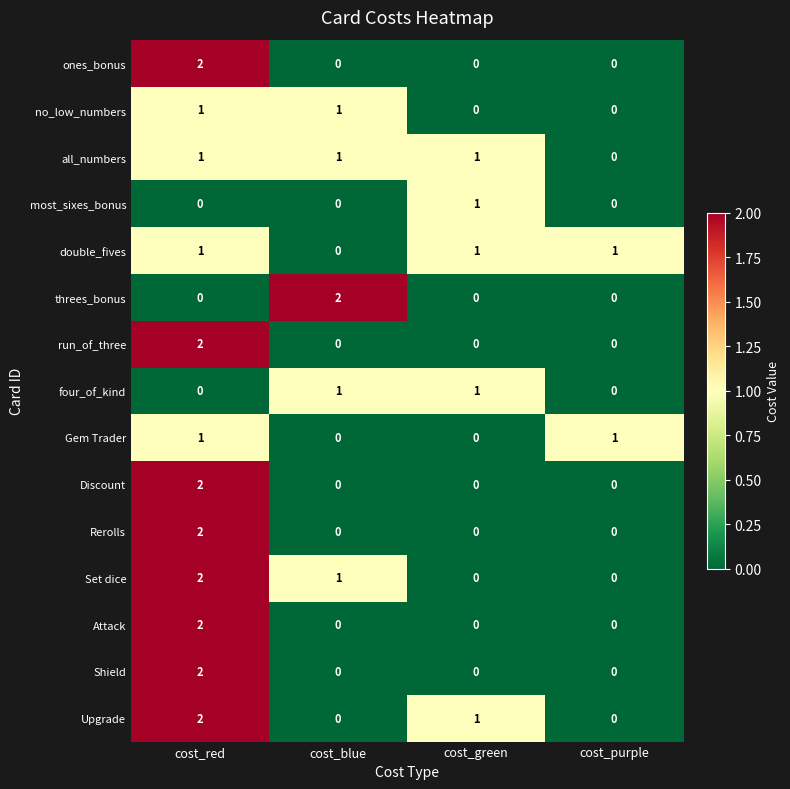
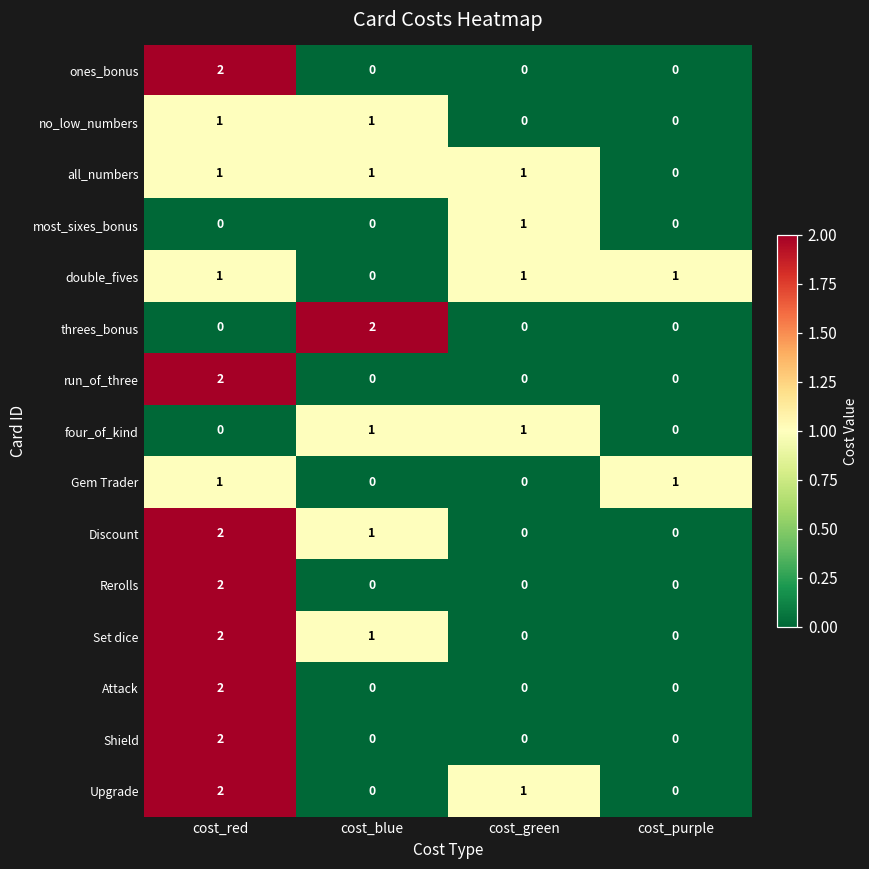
Discount, cost_blue: 0 -> 1
